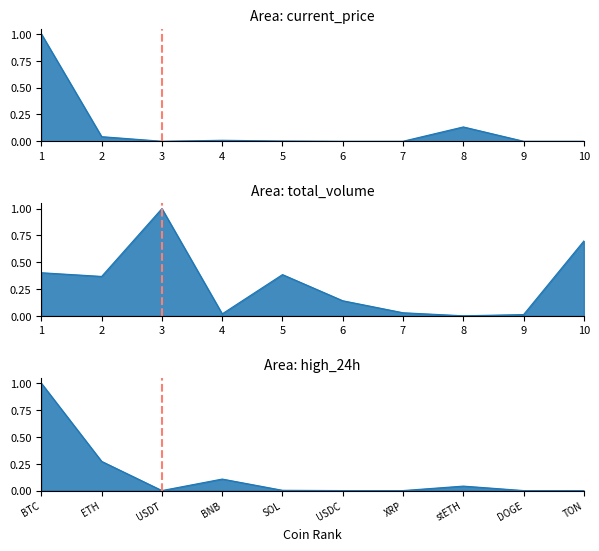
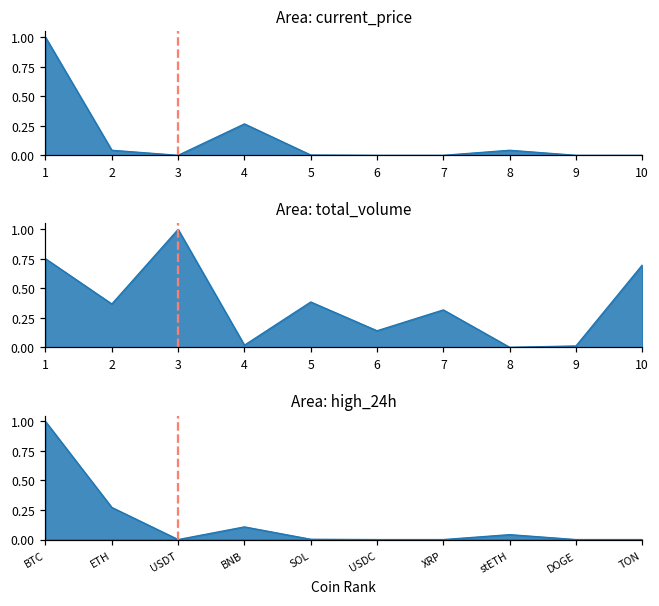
Area: current_price, 4: 0.01 -> 0.27
Area: current_price, 8: 0.13 -> 0.04
Area: total_volume, 1: 0.40 -> 0.75
Area: total_volume, 7: 0.03 -> 0.32
